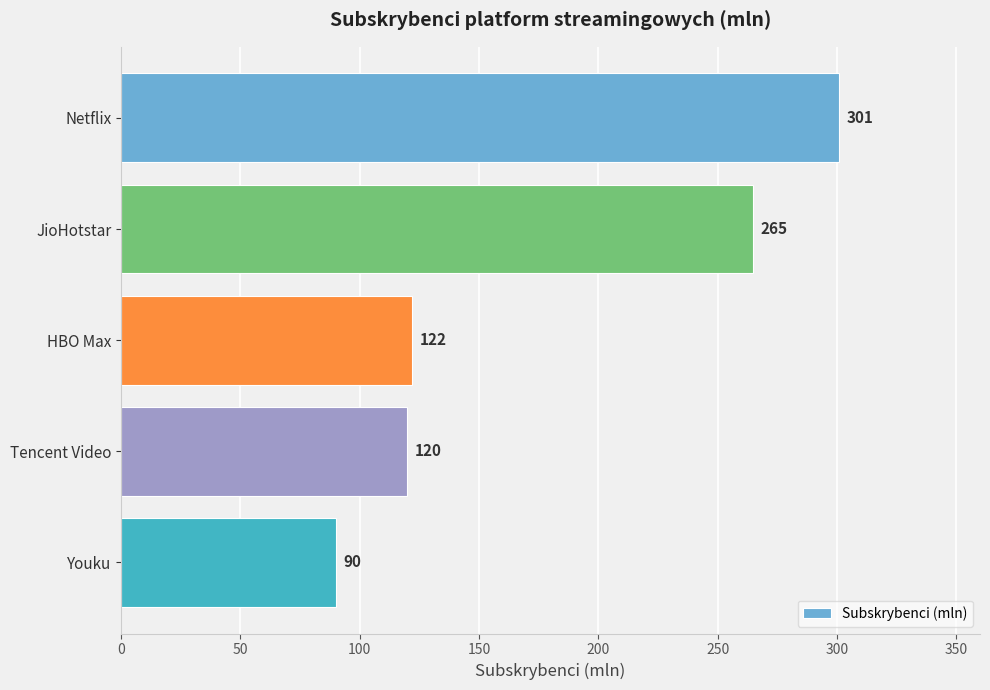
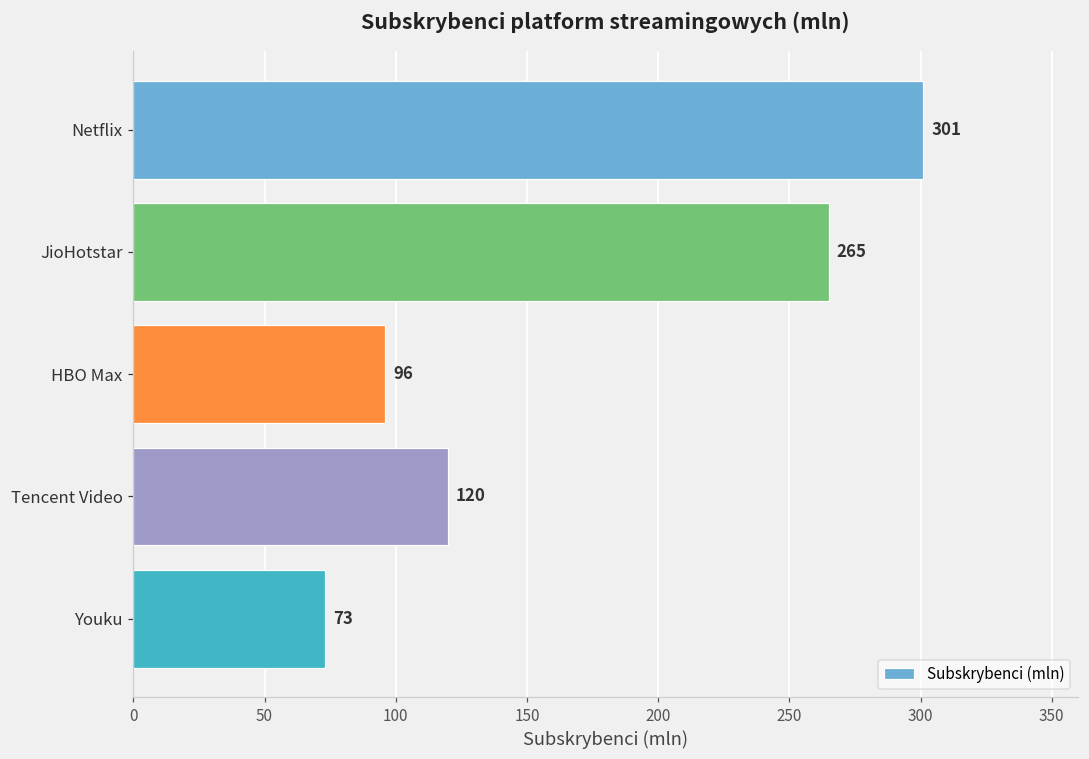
HBO Max: 122 -> 96
Youku: 90 -> 73
